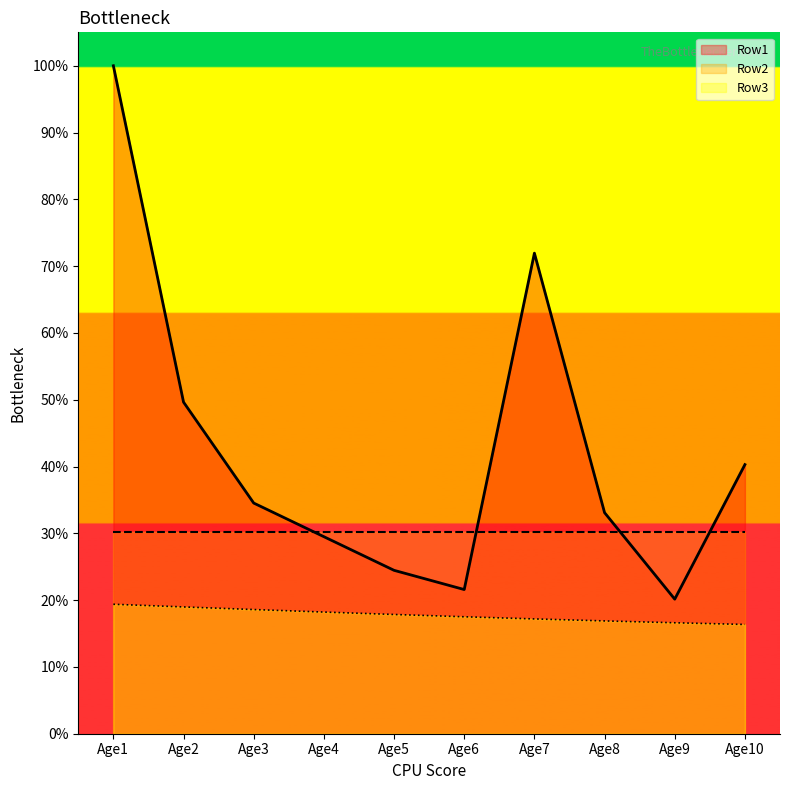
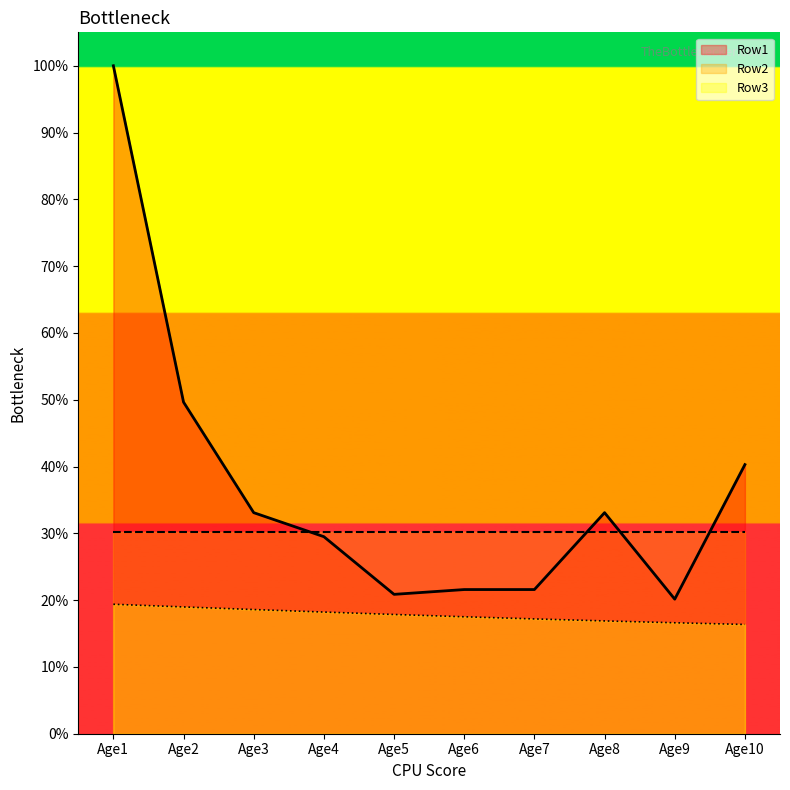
Row1, Age3: 35% -> 33%
Row1, Age5: 24% -> 21%
Row1, Age7: 72% -> 22%
